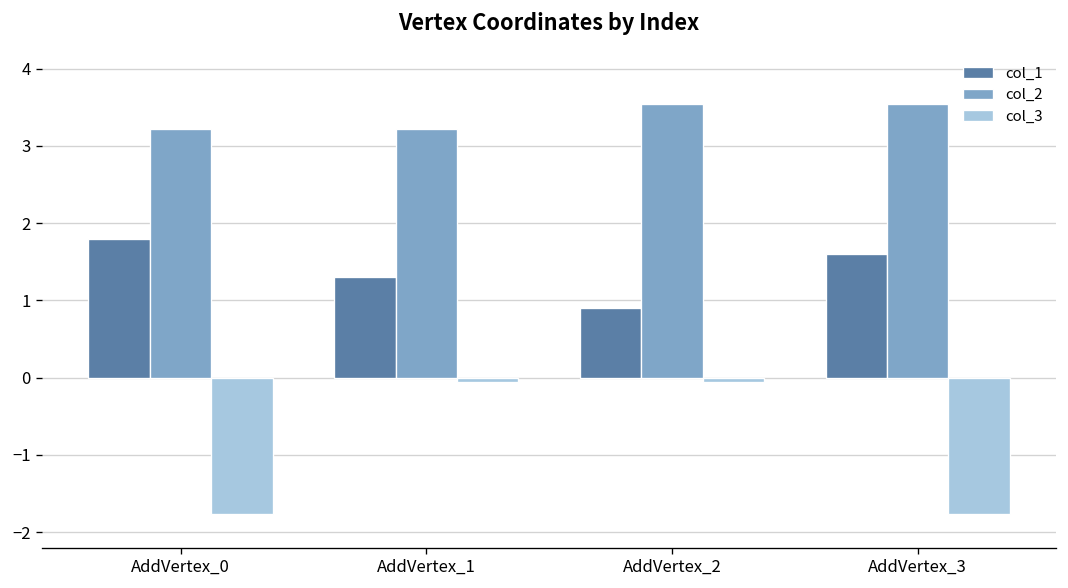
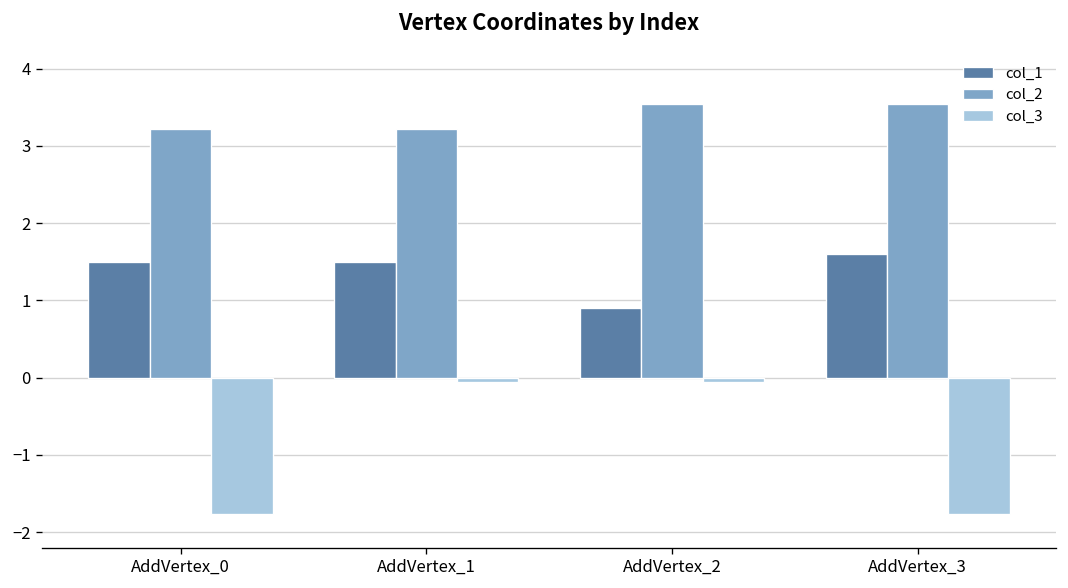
col_1, AddVertex_0: 1.8 -> 1.5
col_1, AddVertex_1: 1.3 -> 1.5
